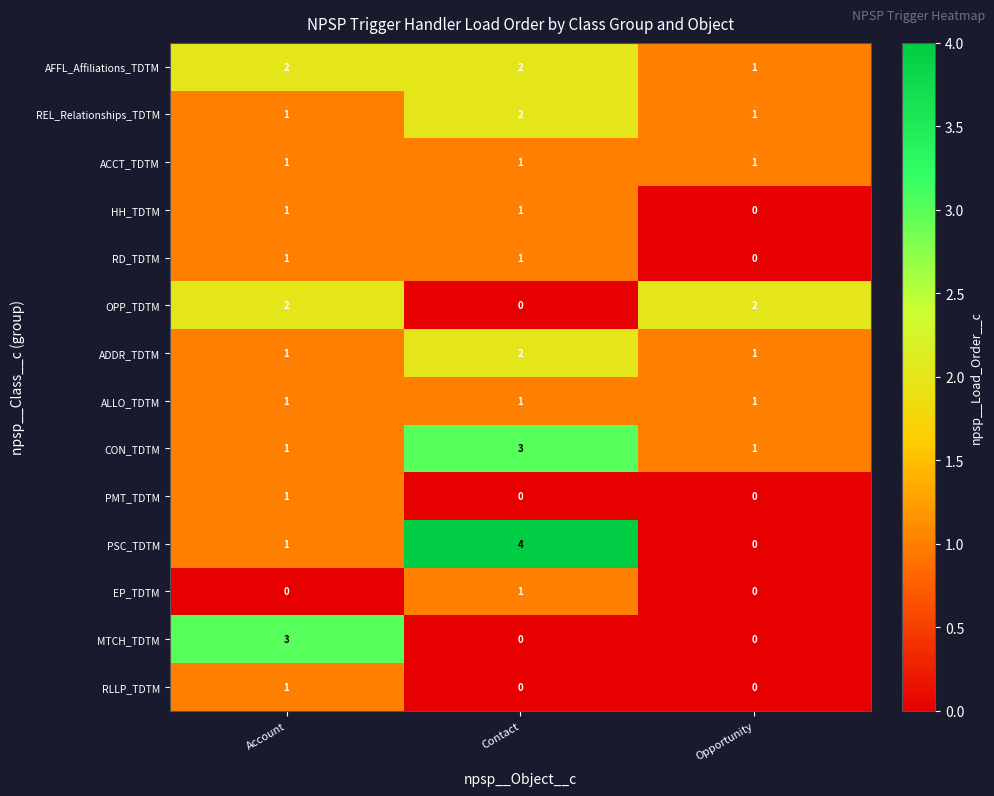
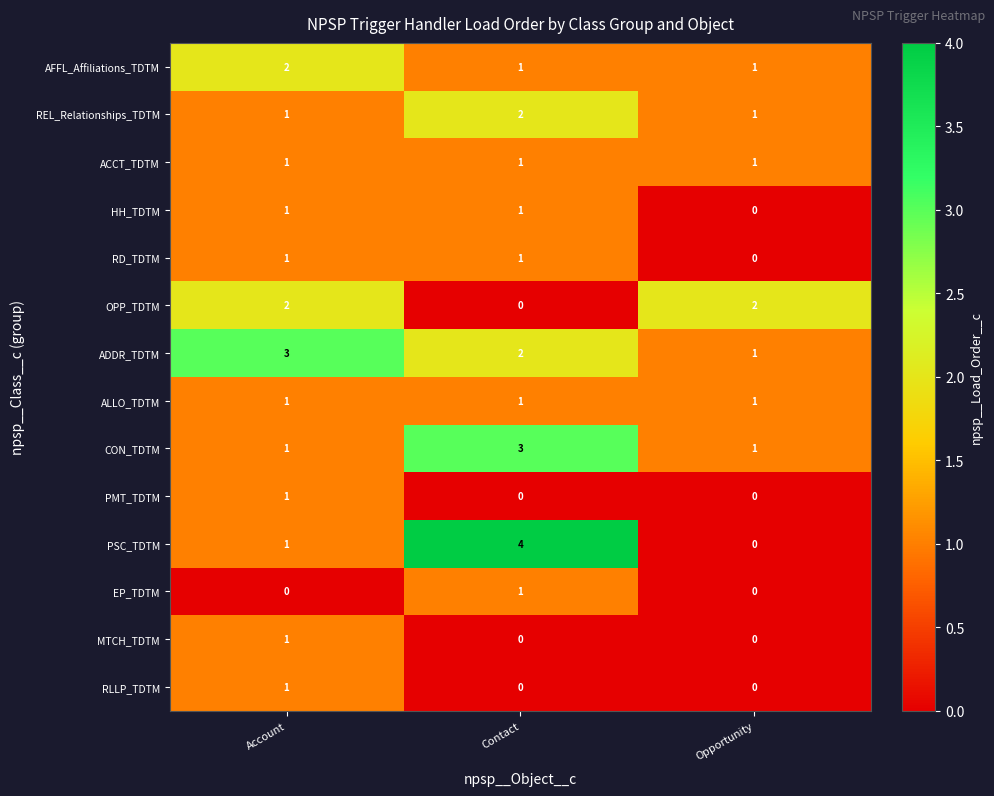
AFFL_Affiliations_TDTM, Contact: 2 -> 1
ADDR_TDTM, Account: 1 -> 3
MTCH_TDTM, Account: 3 -> 1
